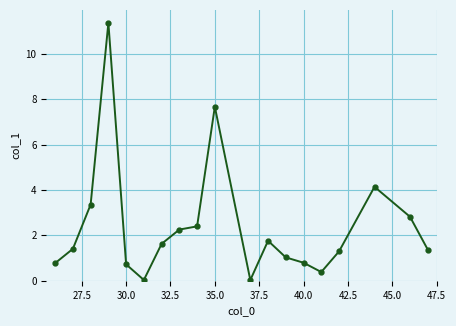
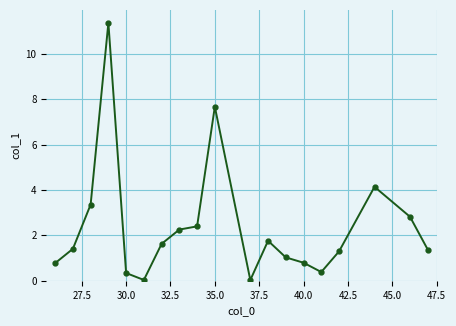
30.0: 0.7 -> 0.3
